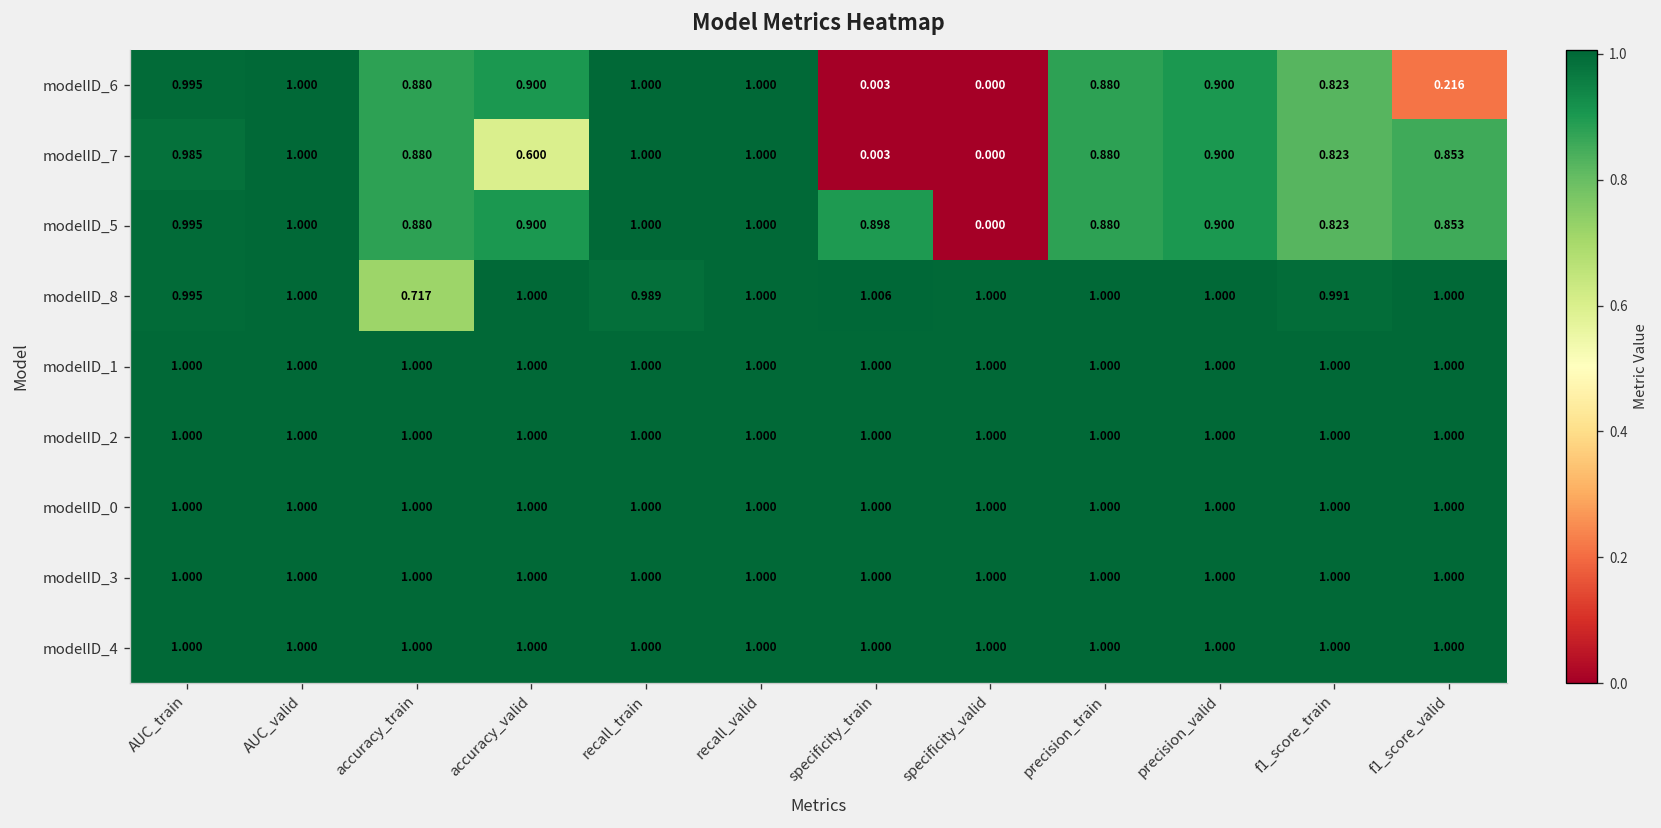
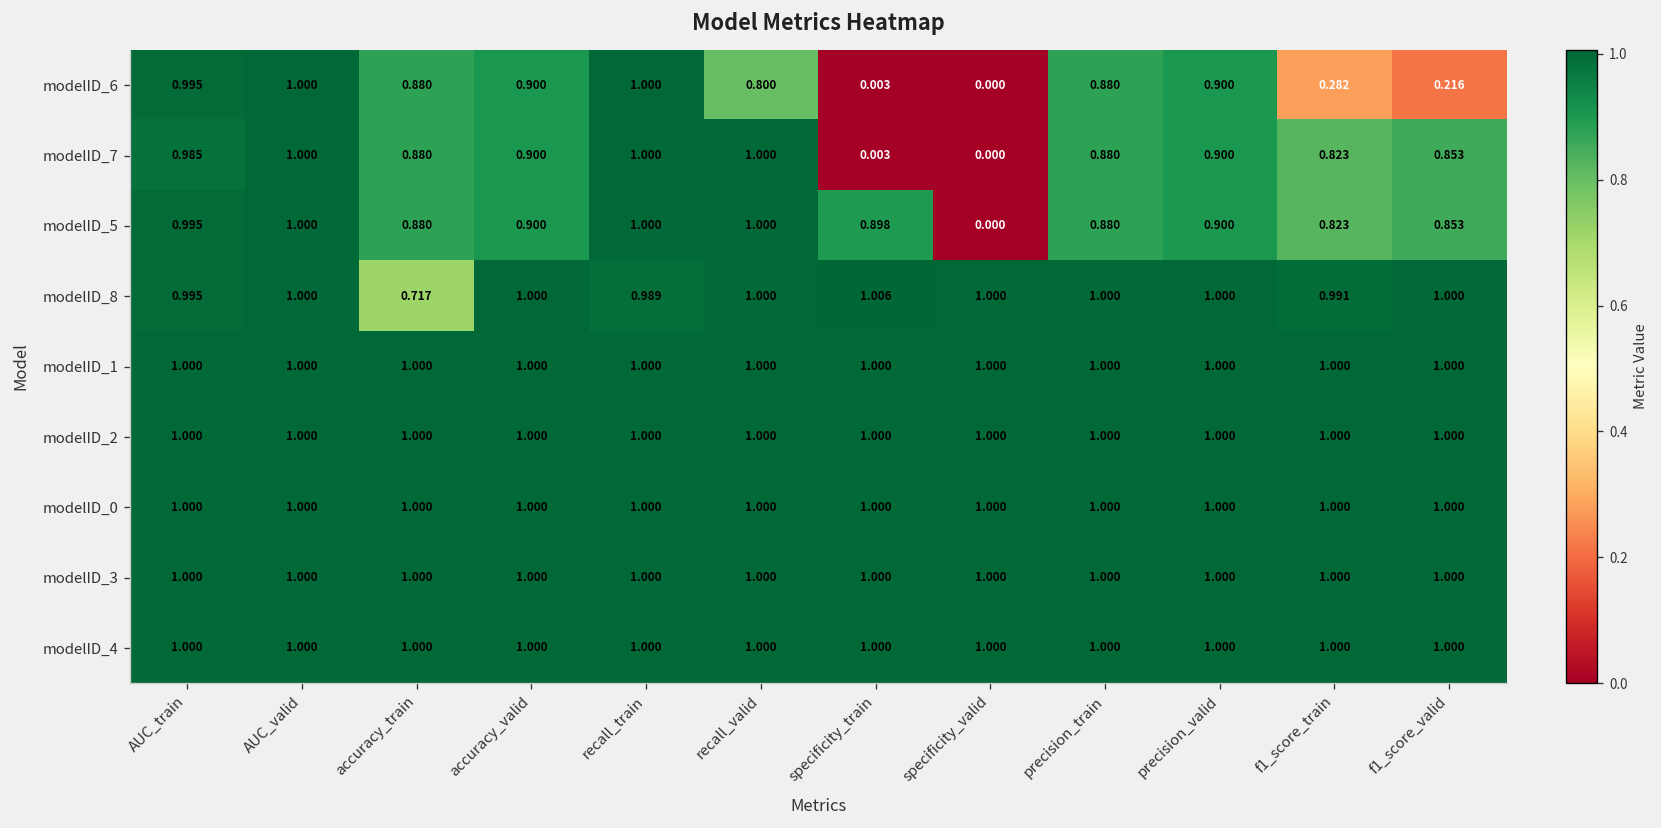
modelID_6, recall_valid: 1.000 -> 0.800
modelID_6, f1_score_train: 0.823 -> 0.282
modelID_7, accuracy_valid: 0.600 -> 0.900
